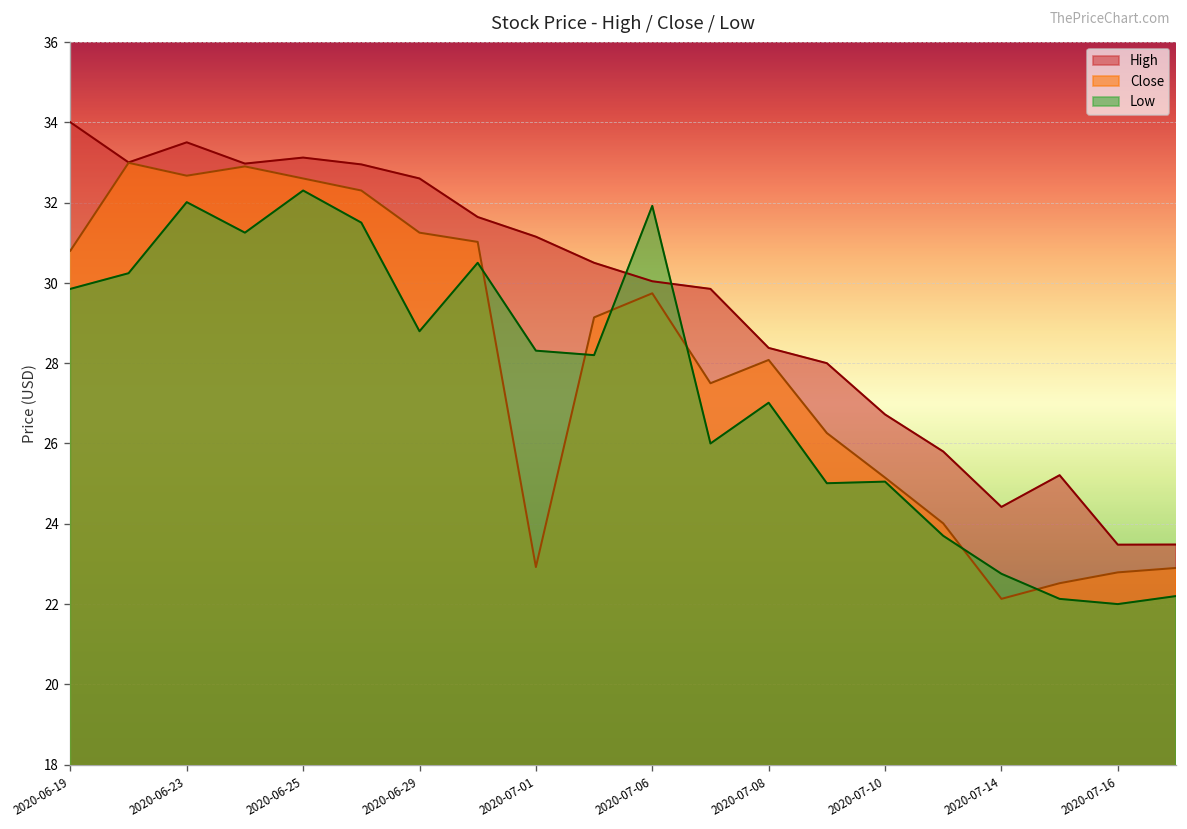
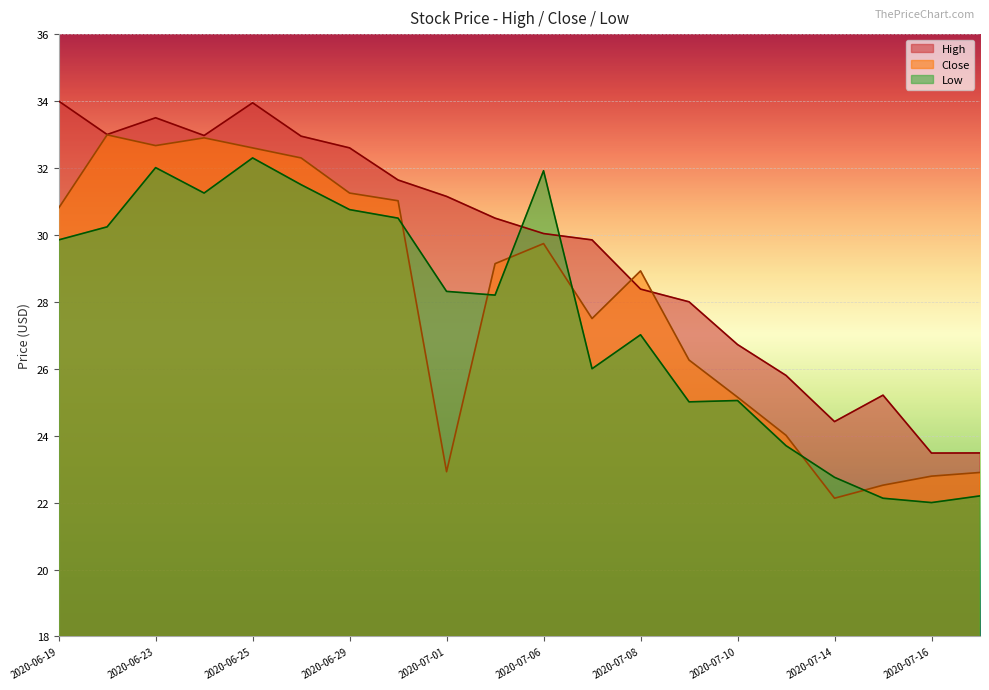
High, 2020-06-25: 33.1 -> 33.9
Low, 2020-06-29: 28.8 -> 30.8
Close, 2020-07-08: 28.1 -> 28.9
